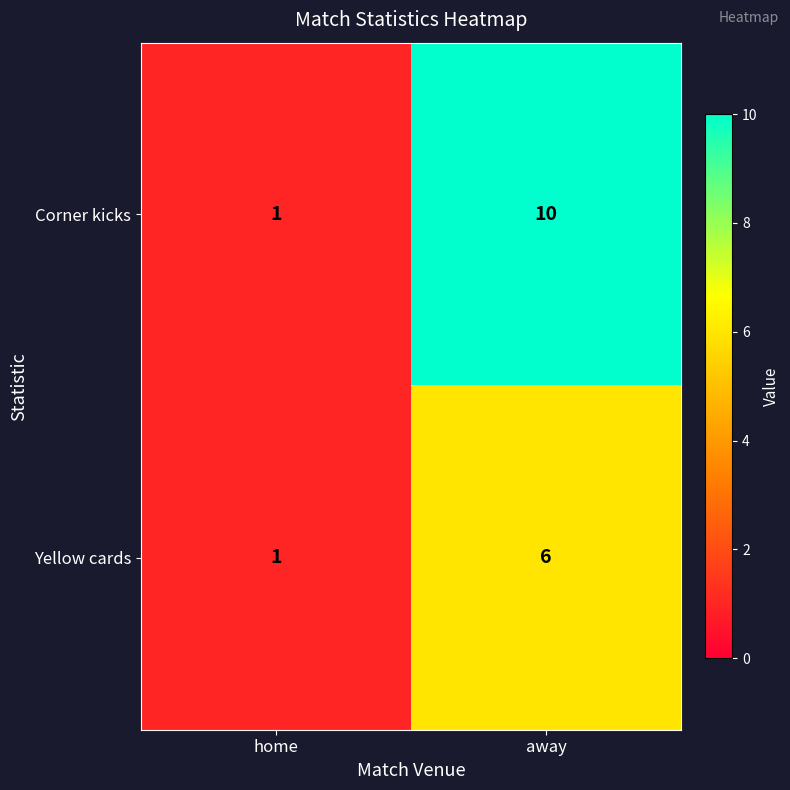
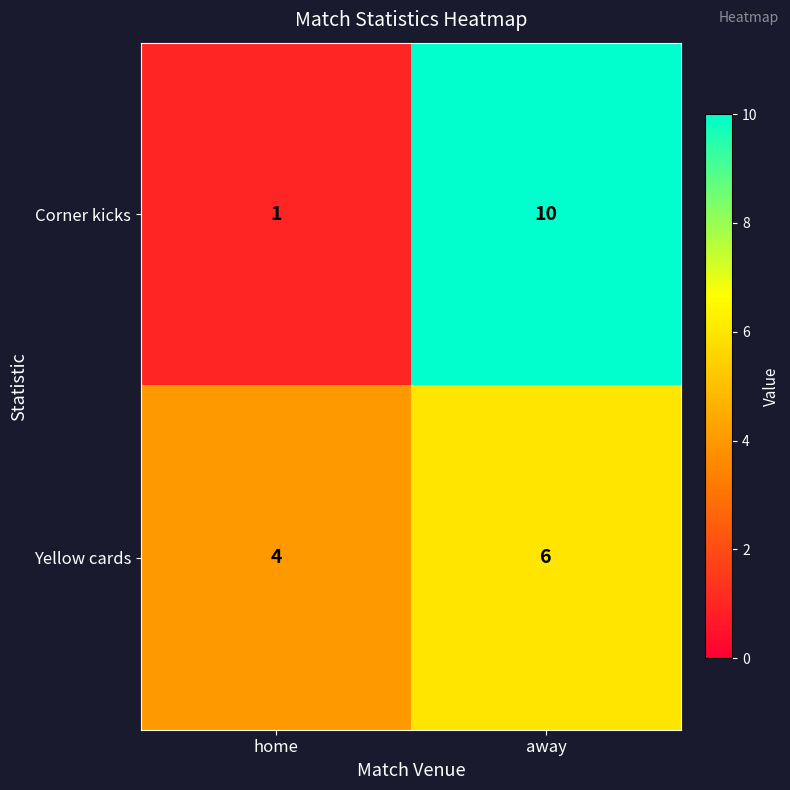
Yellow cards, home: 1 -> 4
